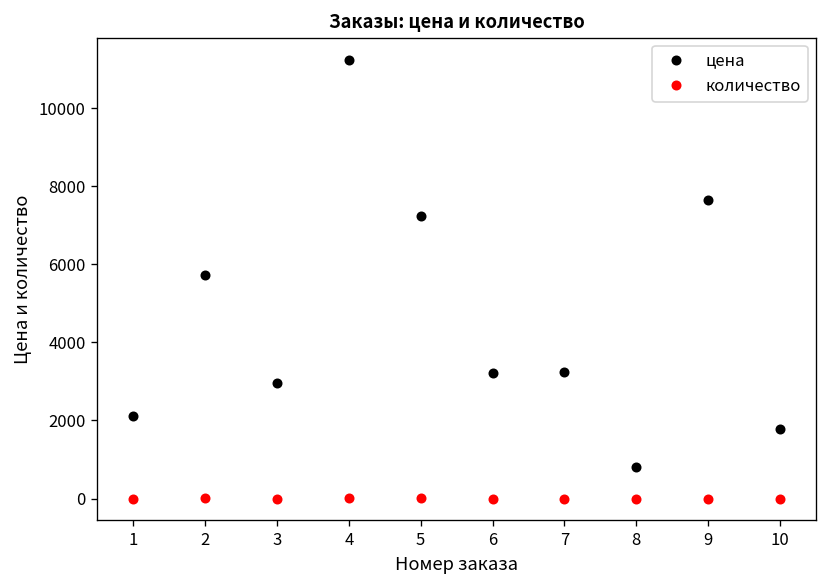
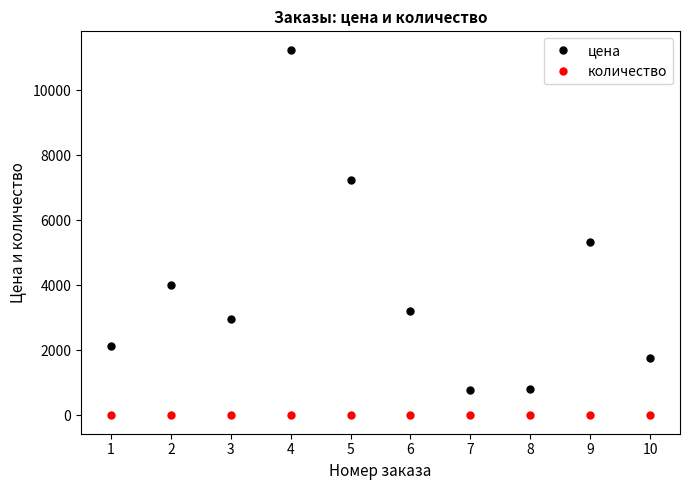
цена, 2: 5700 -> 4000
цена, 7: 3200 -> 800
цена, 9: 7600 -> 5300
